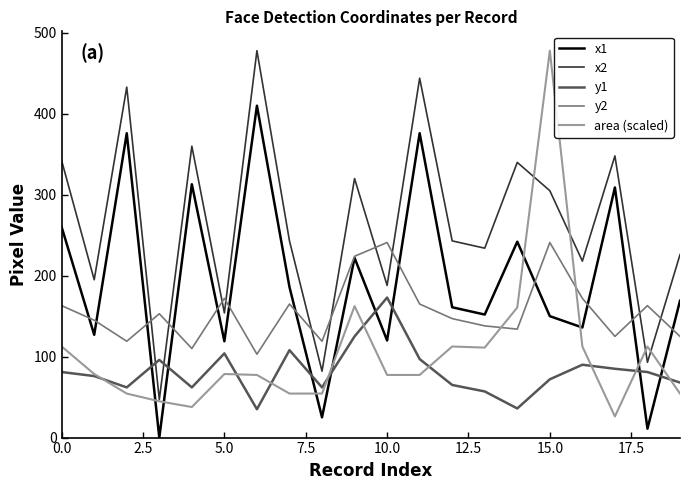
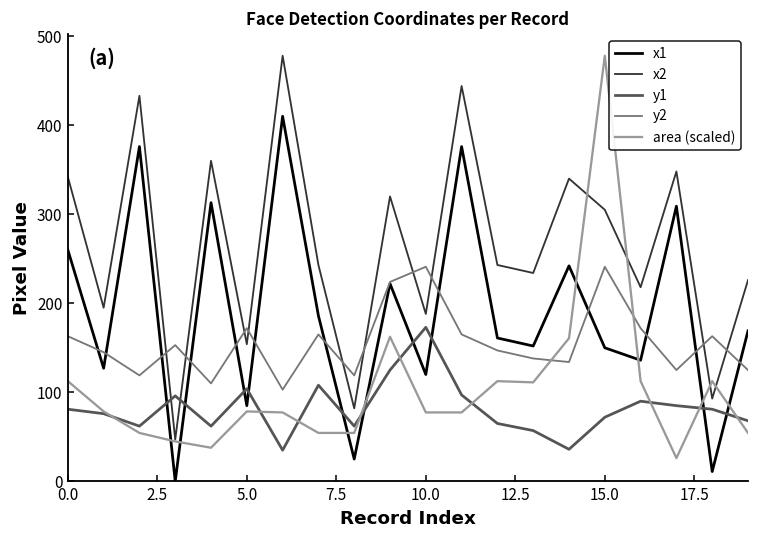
x1, 5.0: 120 -> 90
